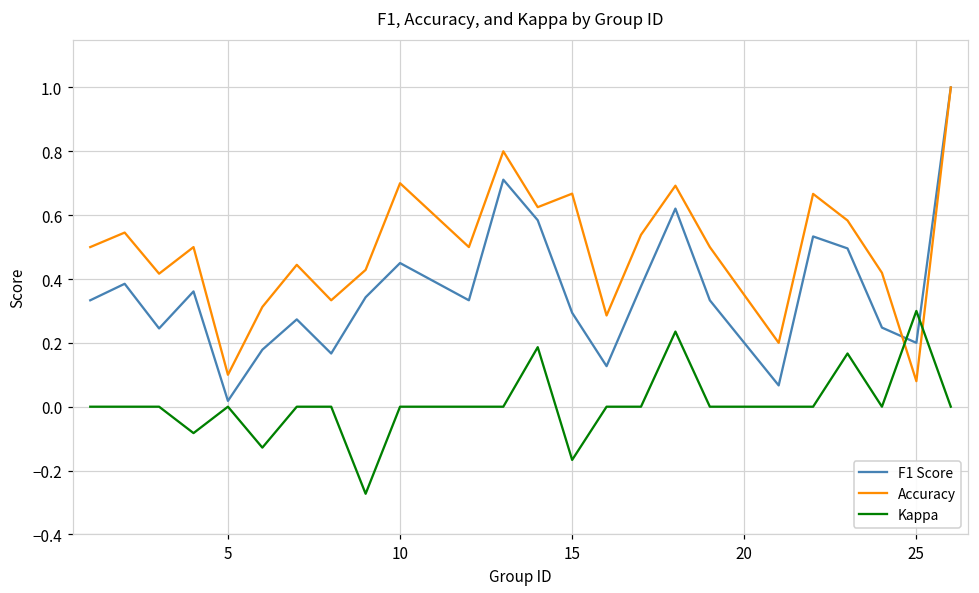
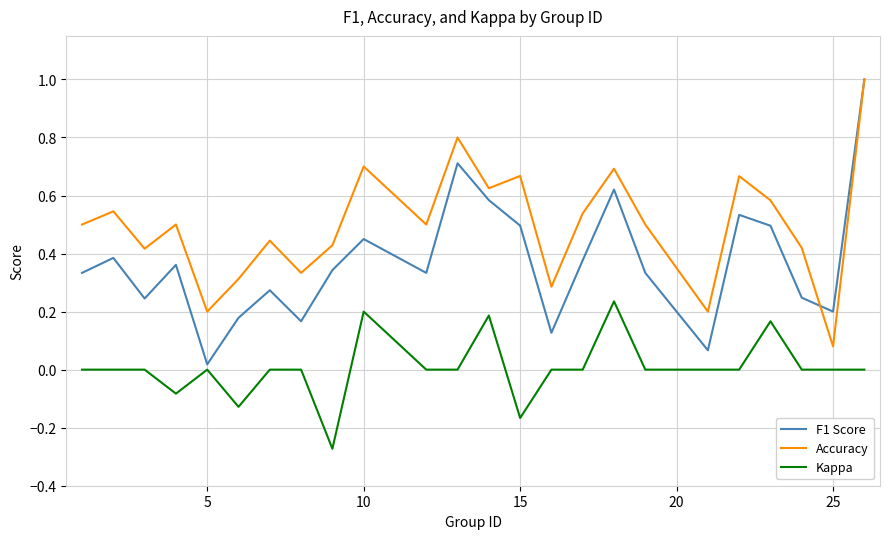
Accuracy, 5: 0.1 -> 0.2
Kappa, 10: 0.0 -> 0.2
F1 Score, 15: 0.29 -> 0.50
Kappa, 25: 0.3 -> 0.0
